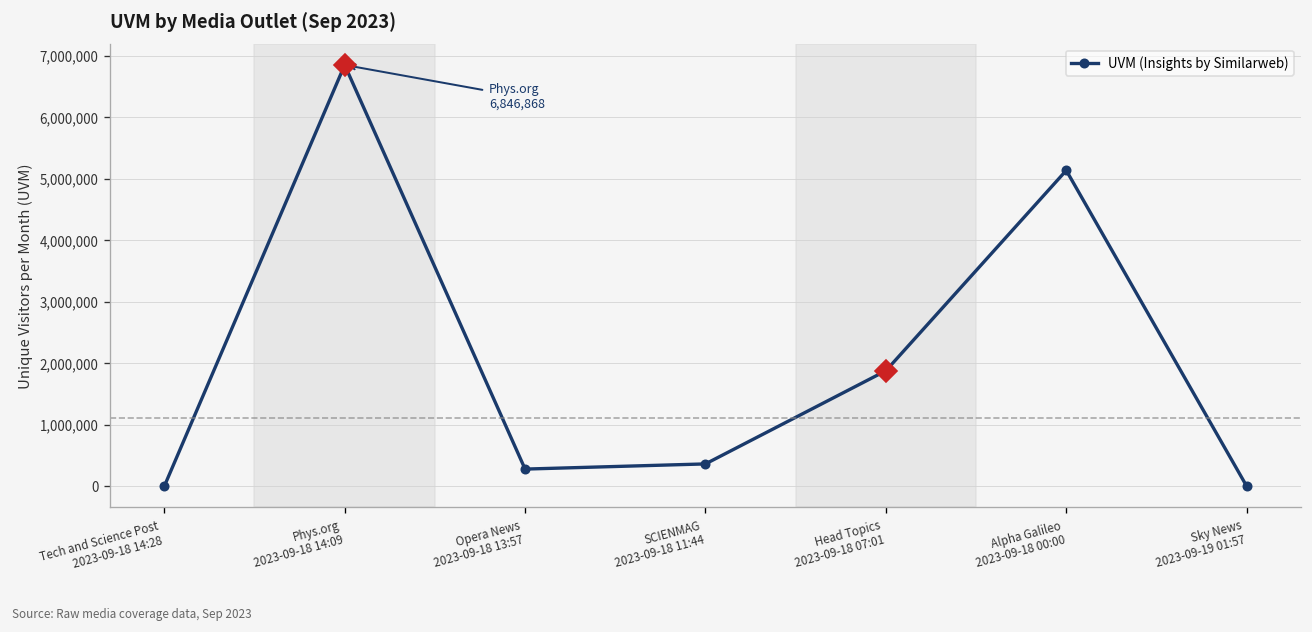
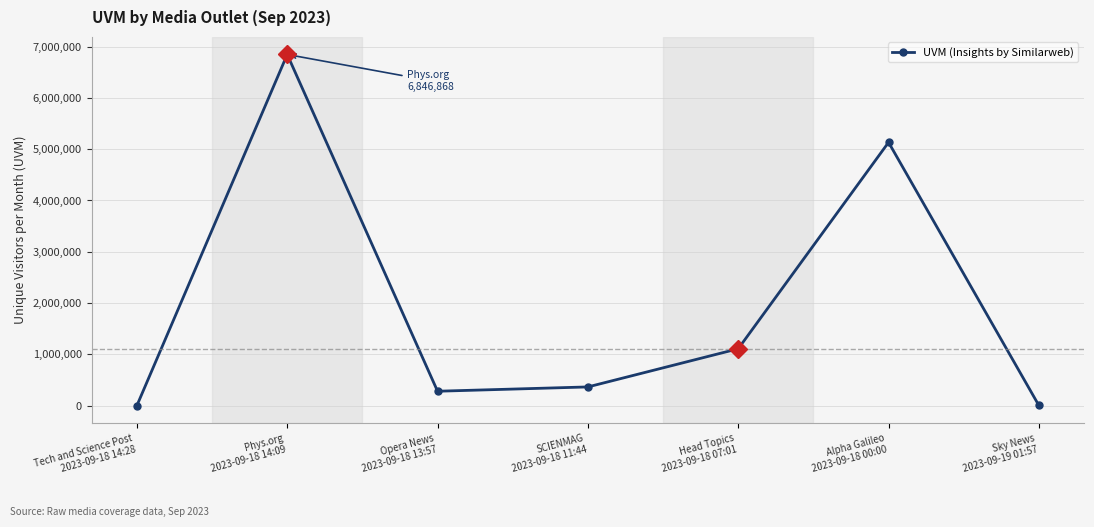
UVM (Insights by Similarweb), Head Topics 2023-09-18 07:01: 1,900,000 -> 1,100,000
